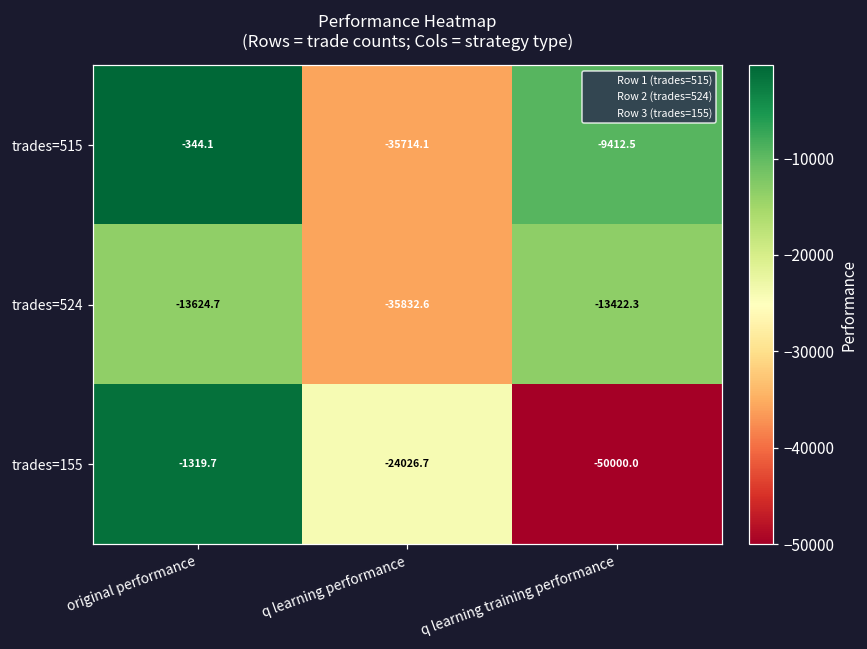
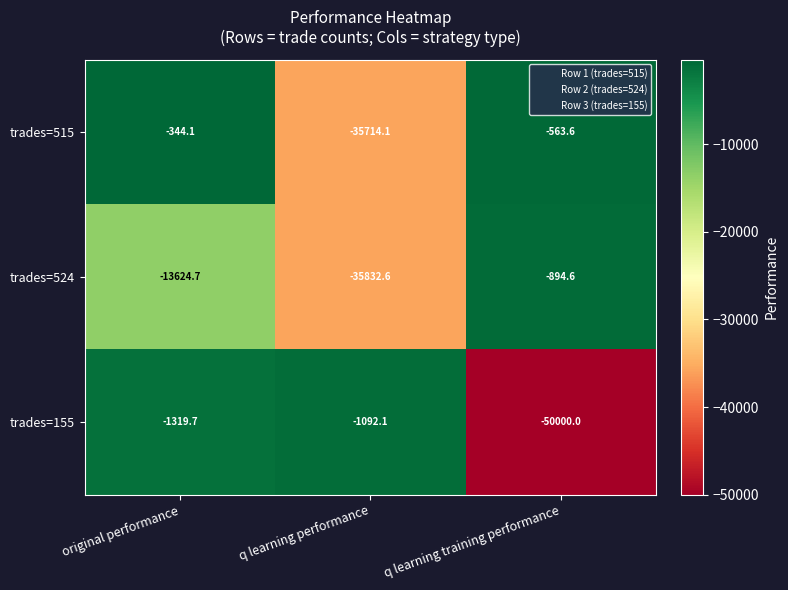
trades=515, q learning training performance: -9412.5 -> -563.6
trades=524, q learning training performance: -13422.3 -> -894.6
trades=155, q learning performance: -24026.7 -> -1092.1
